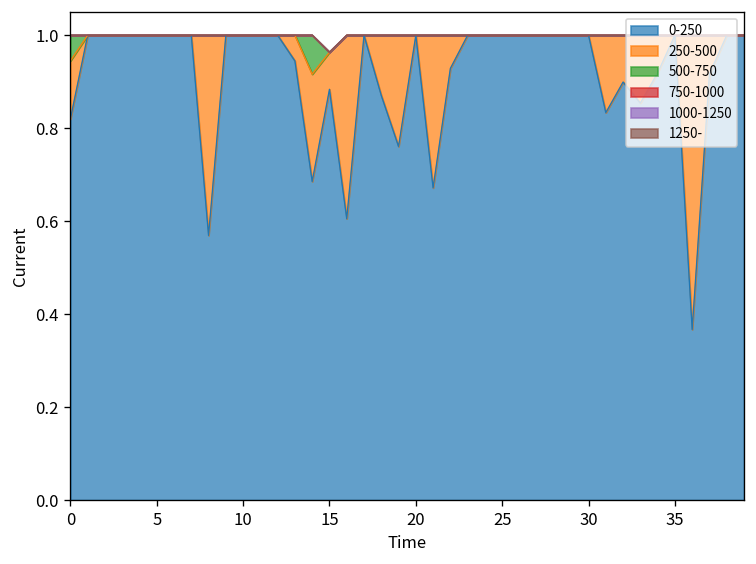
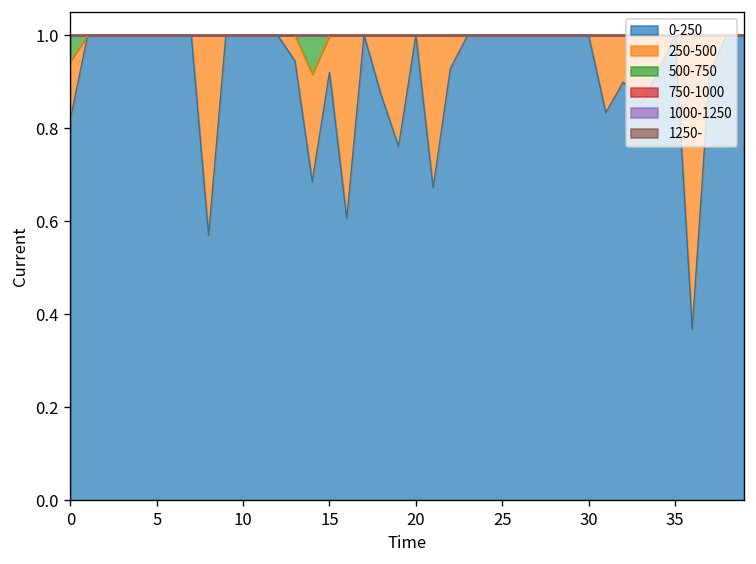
0-250, 15: 0.88 -> 0.92
